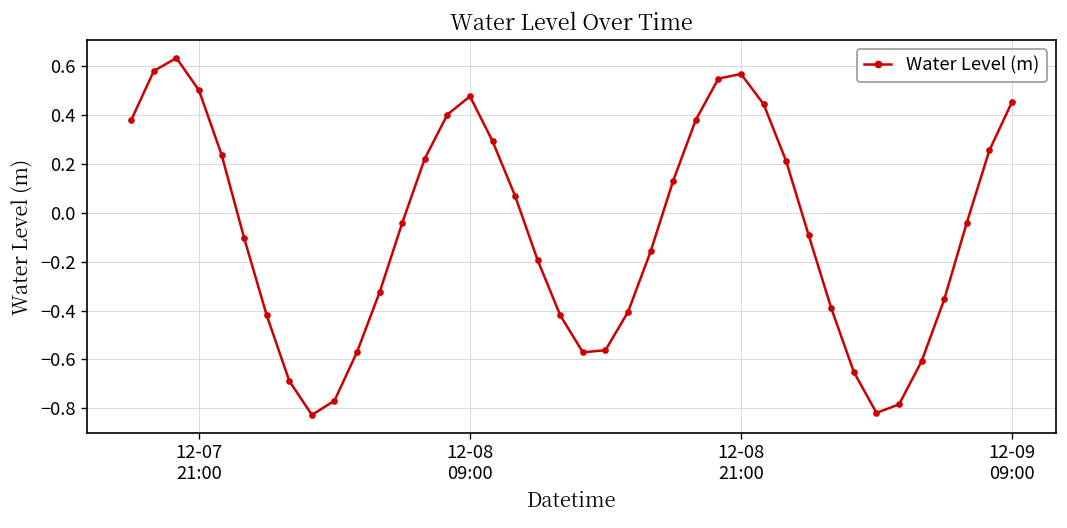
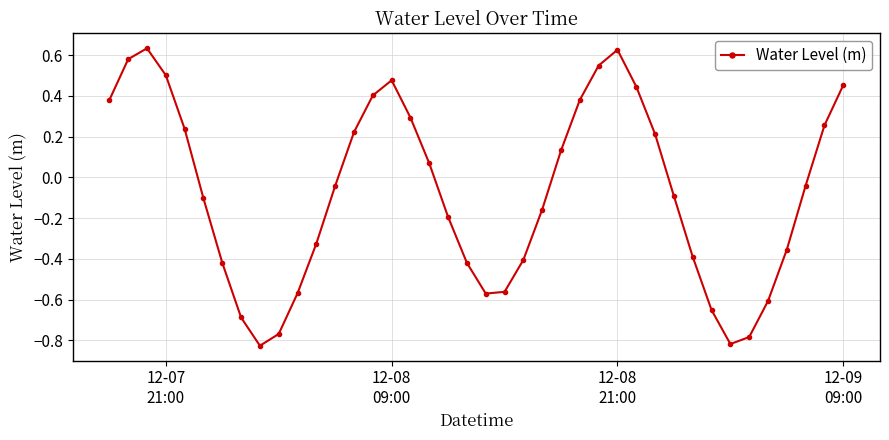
12-08 21:00: 0.57 -> 0.63
